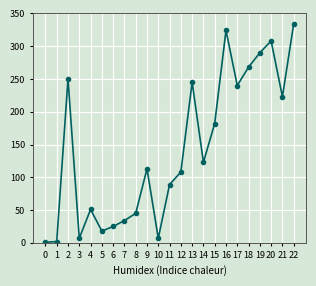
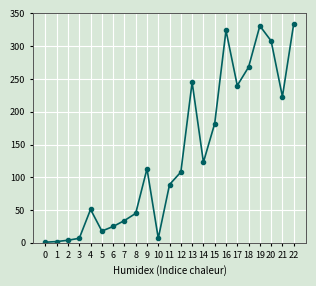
2: 250 -> 0
19: 290 -> 330
